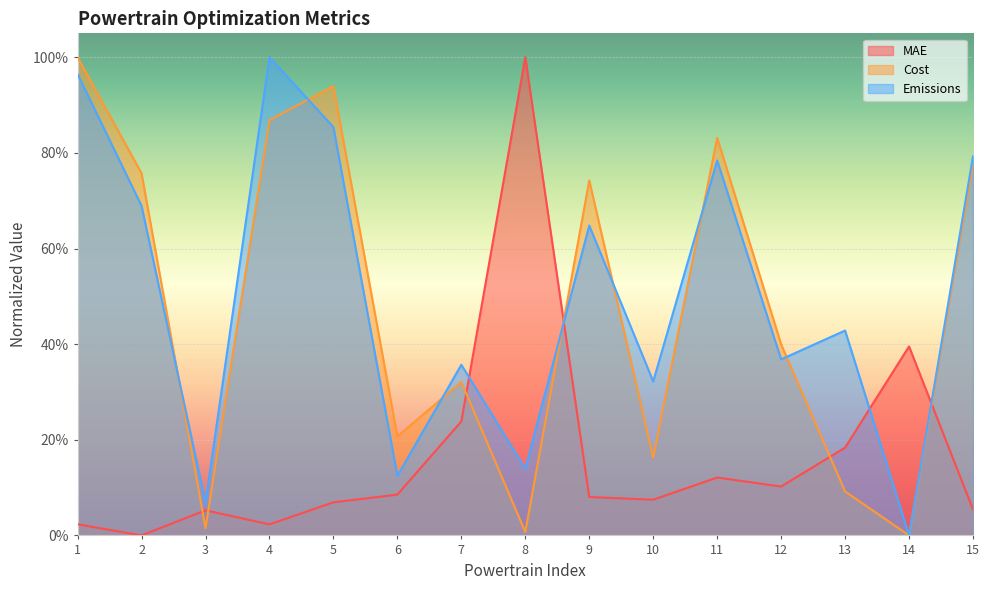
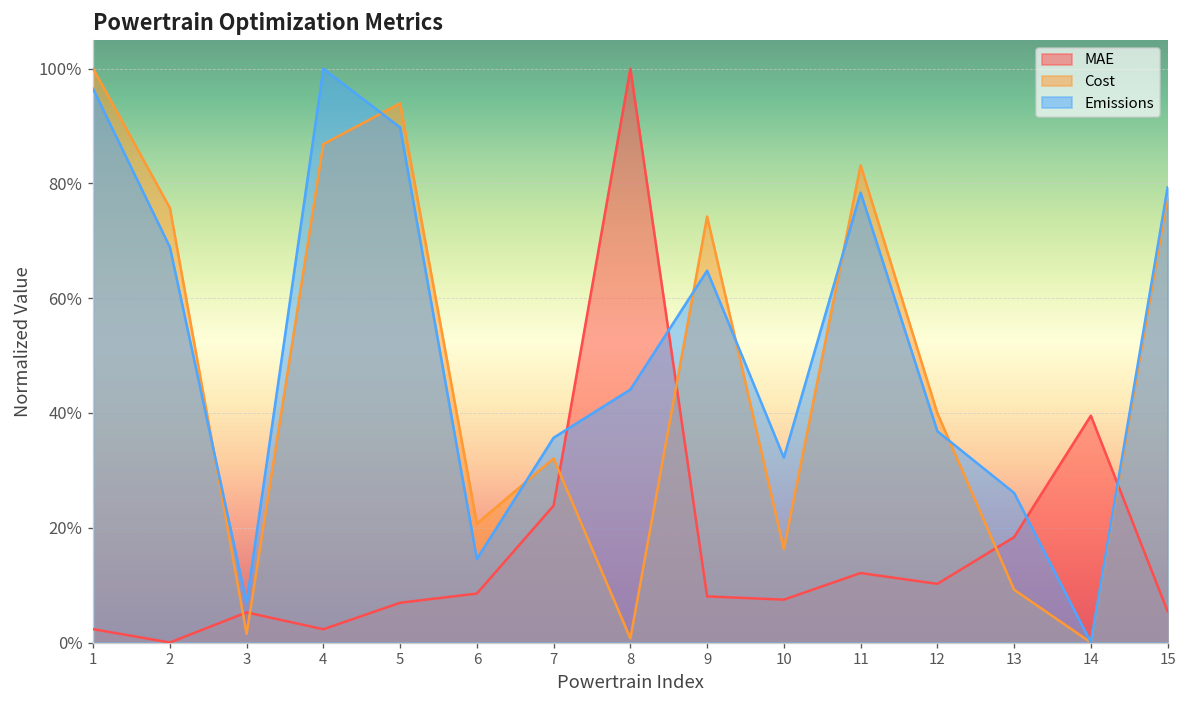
Emissions, 5: 85% -> 90%
Emissions, 6: 12% -> 15%
Emissions, 8: 14% -> 44%
Emissions, 13: 43% -> 26%
